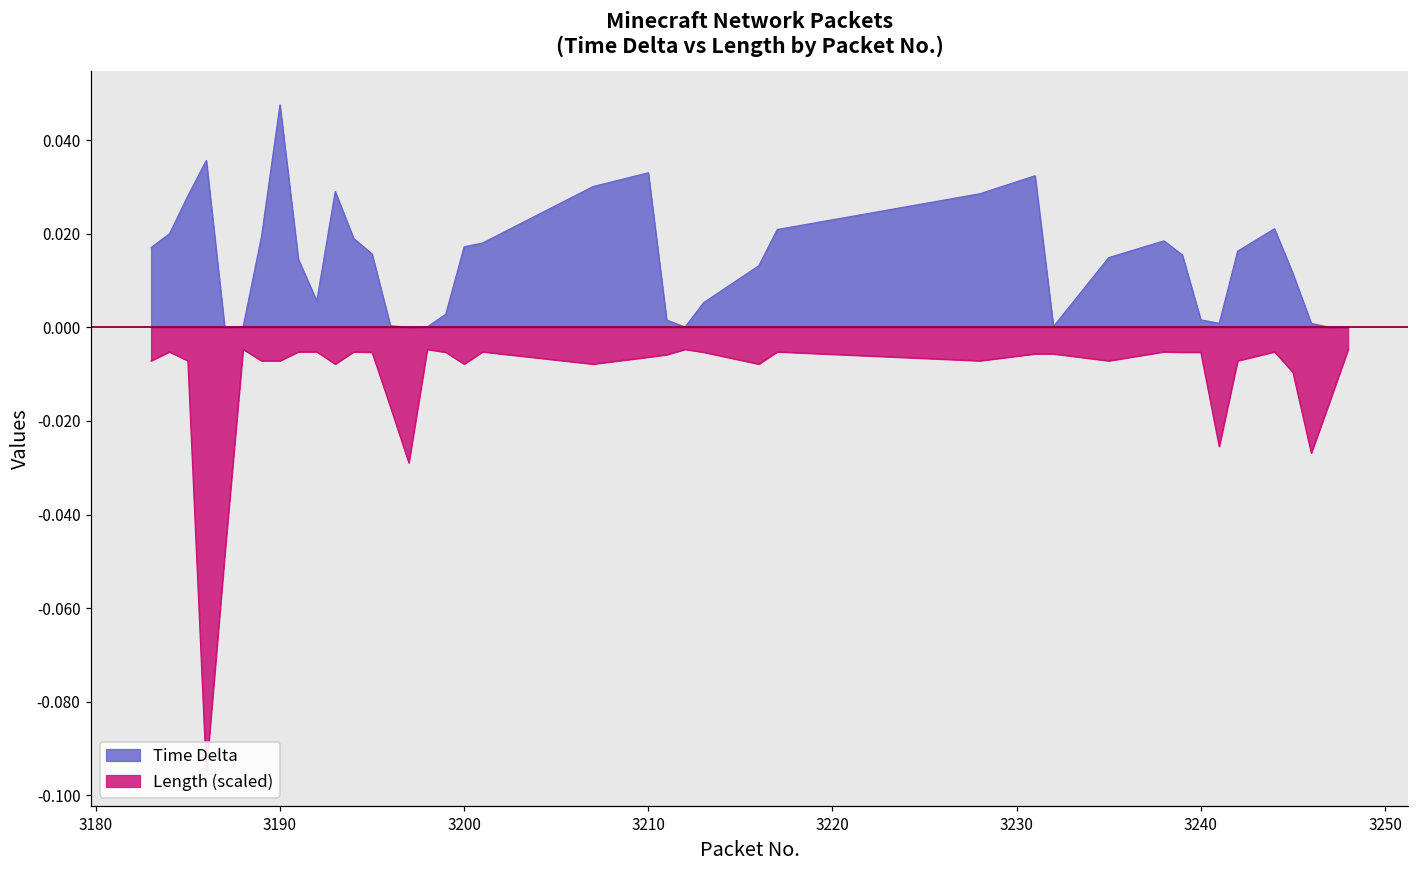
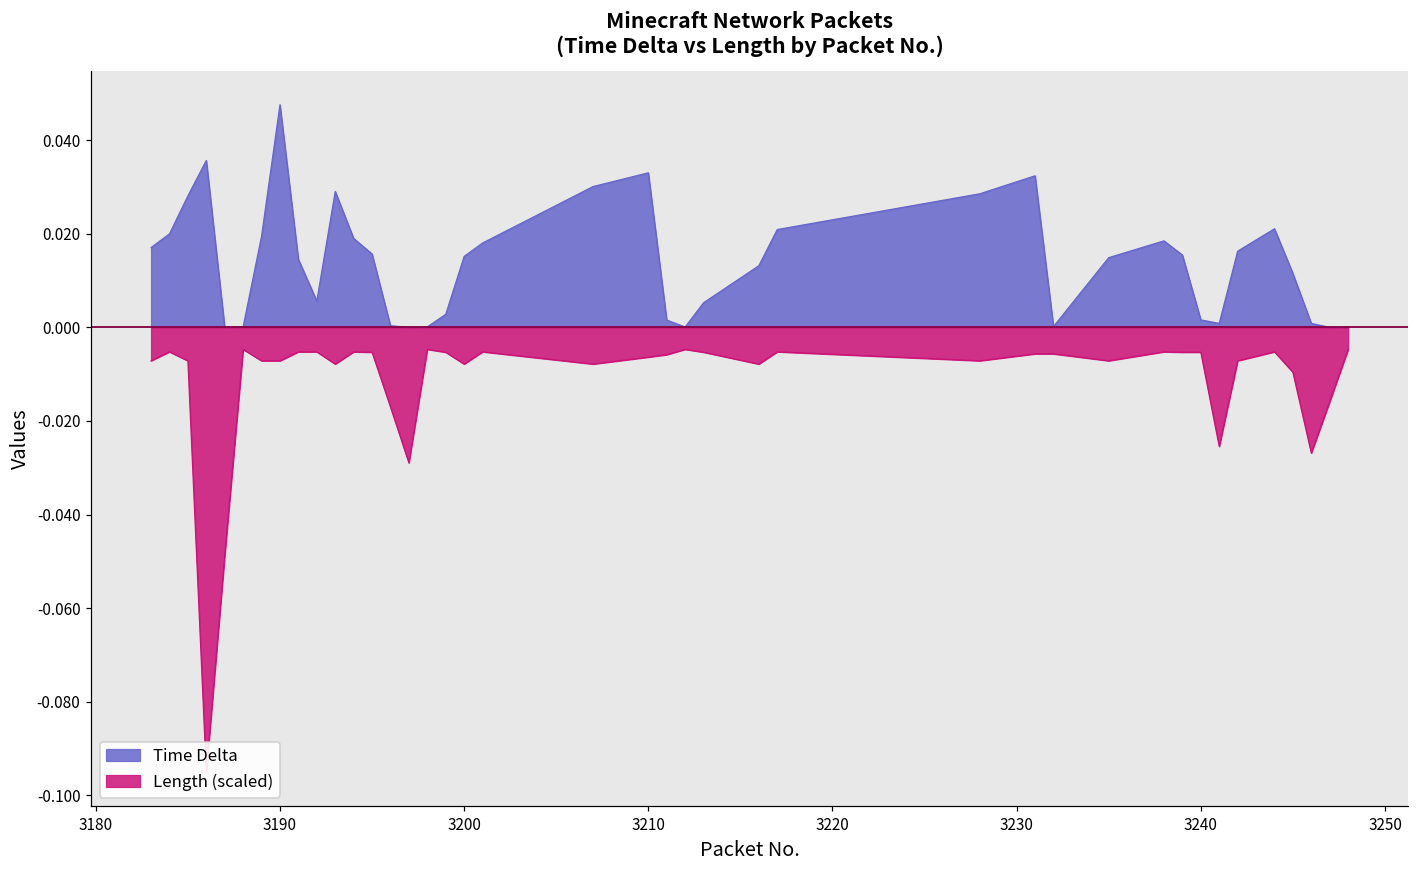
Time Delta, 3200: 0.017 -> 0.015
